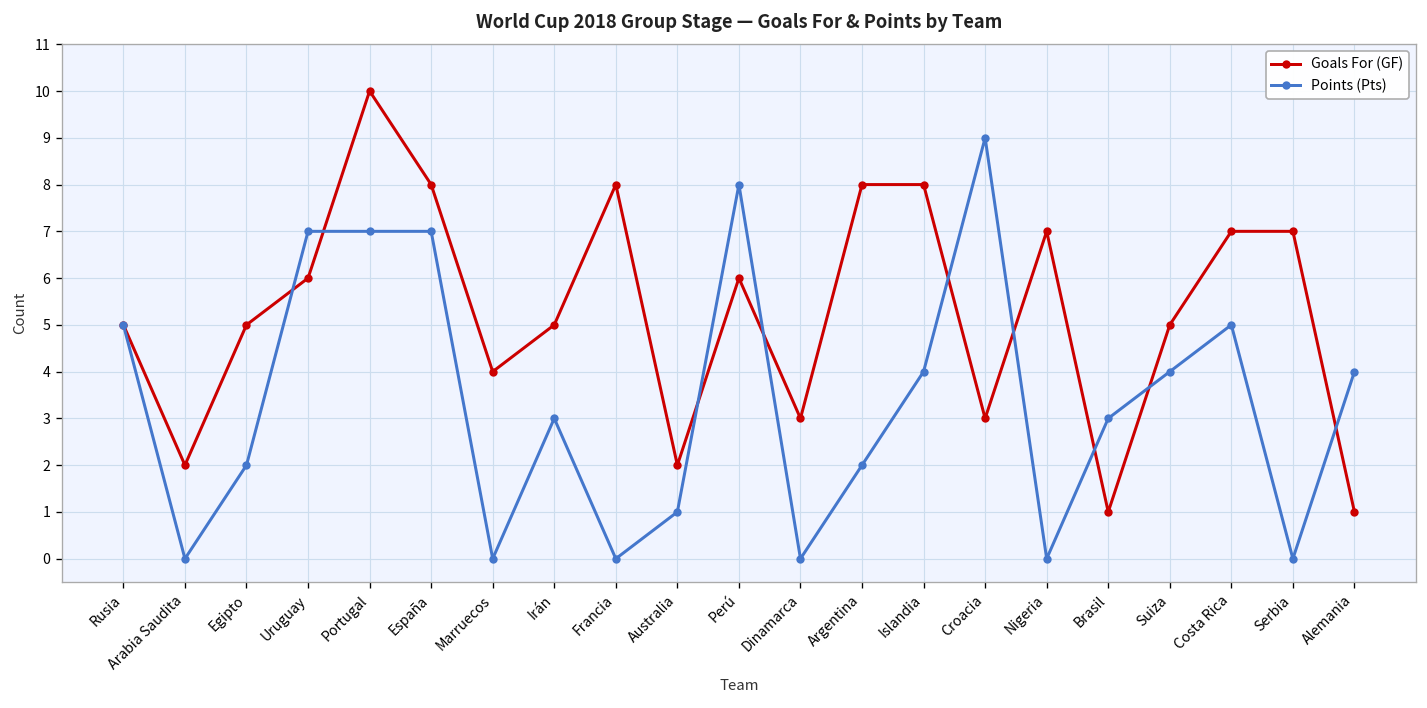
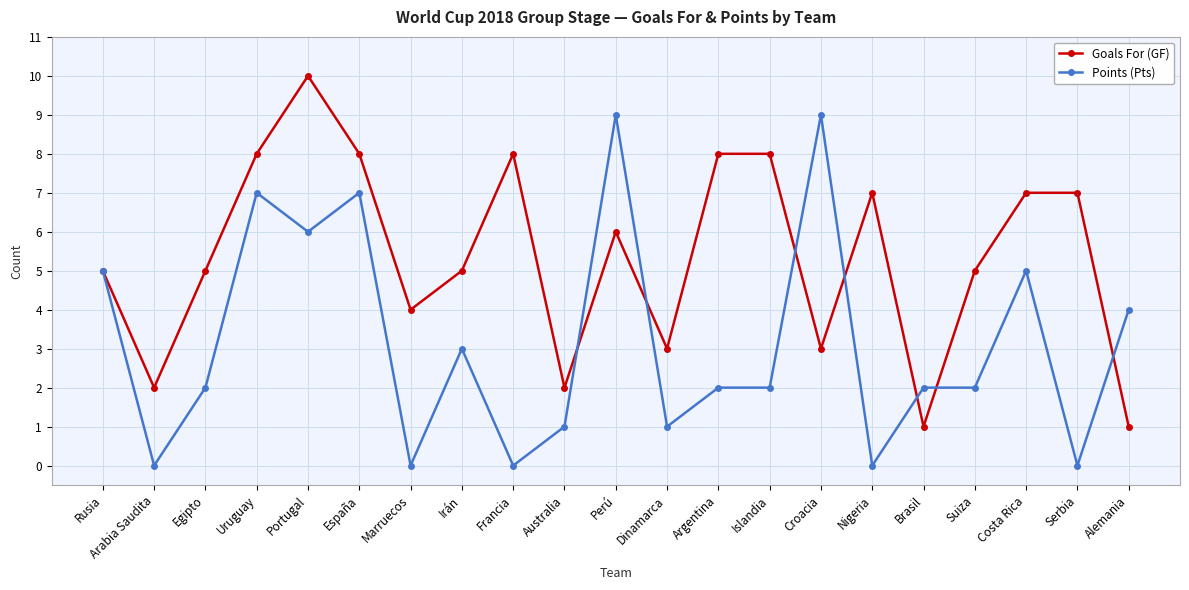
Goals For (GF), Uruguay: 6 -> 8
Points (Pts), Portugal: 7 -> 6
Points (Pts), Perú: 8 -> 9
Points (Pts), Dinamarca: 0 -> 1
Points (Pts), Islandia: 4 -> 2
Points (Pts), Brasil: 3 -> 2
Points (Pts), Suiza: 4 -> 2
